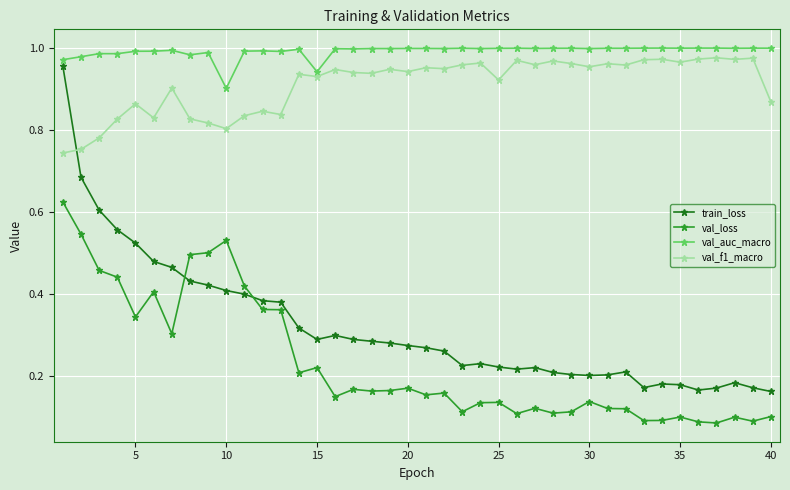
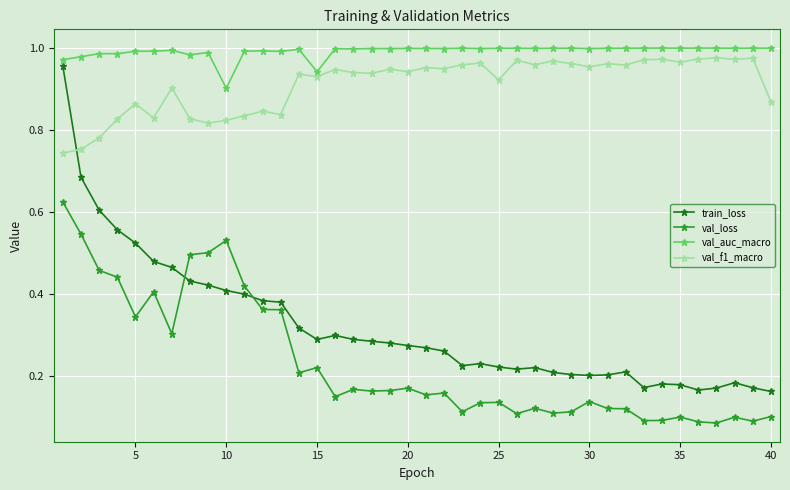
val_f1_macro, 10: 0.80 -> 0.82
